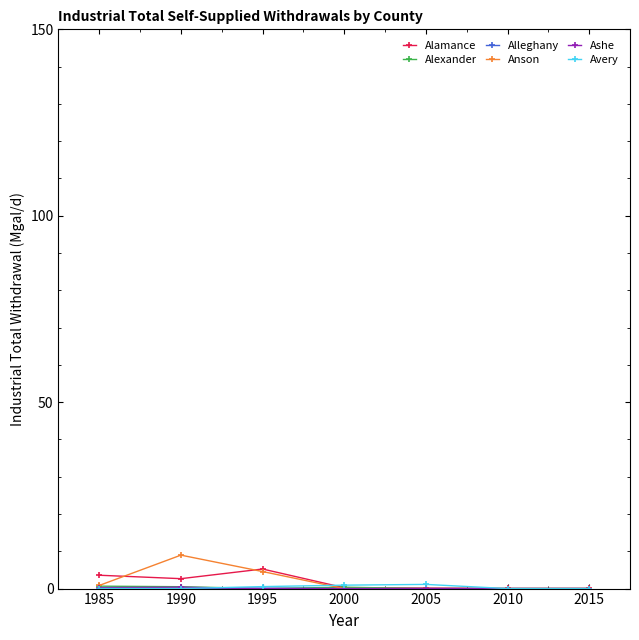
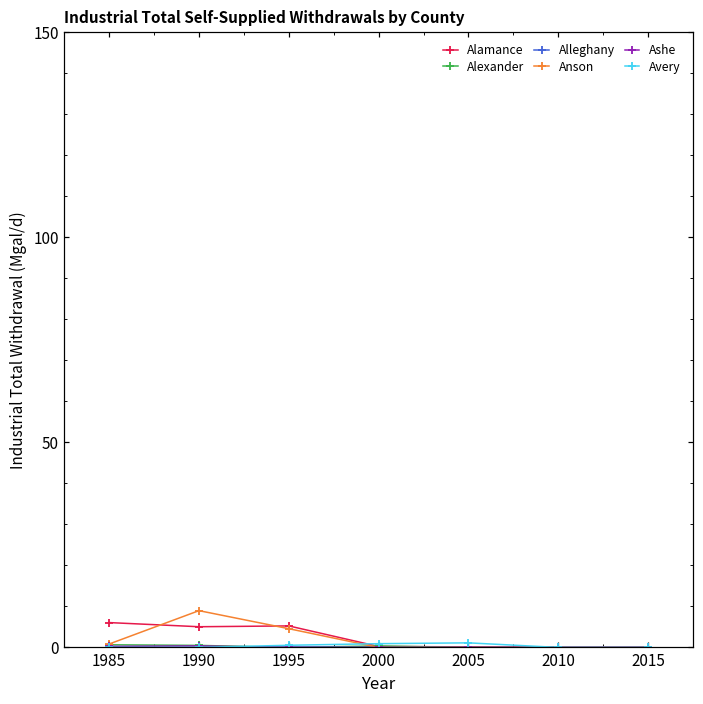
Alamance, 1985: 4 -> 6
Alamance, 1990: 3 -> 5
